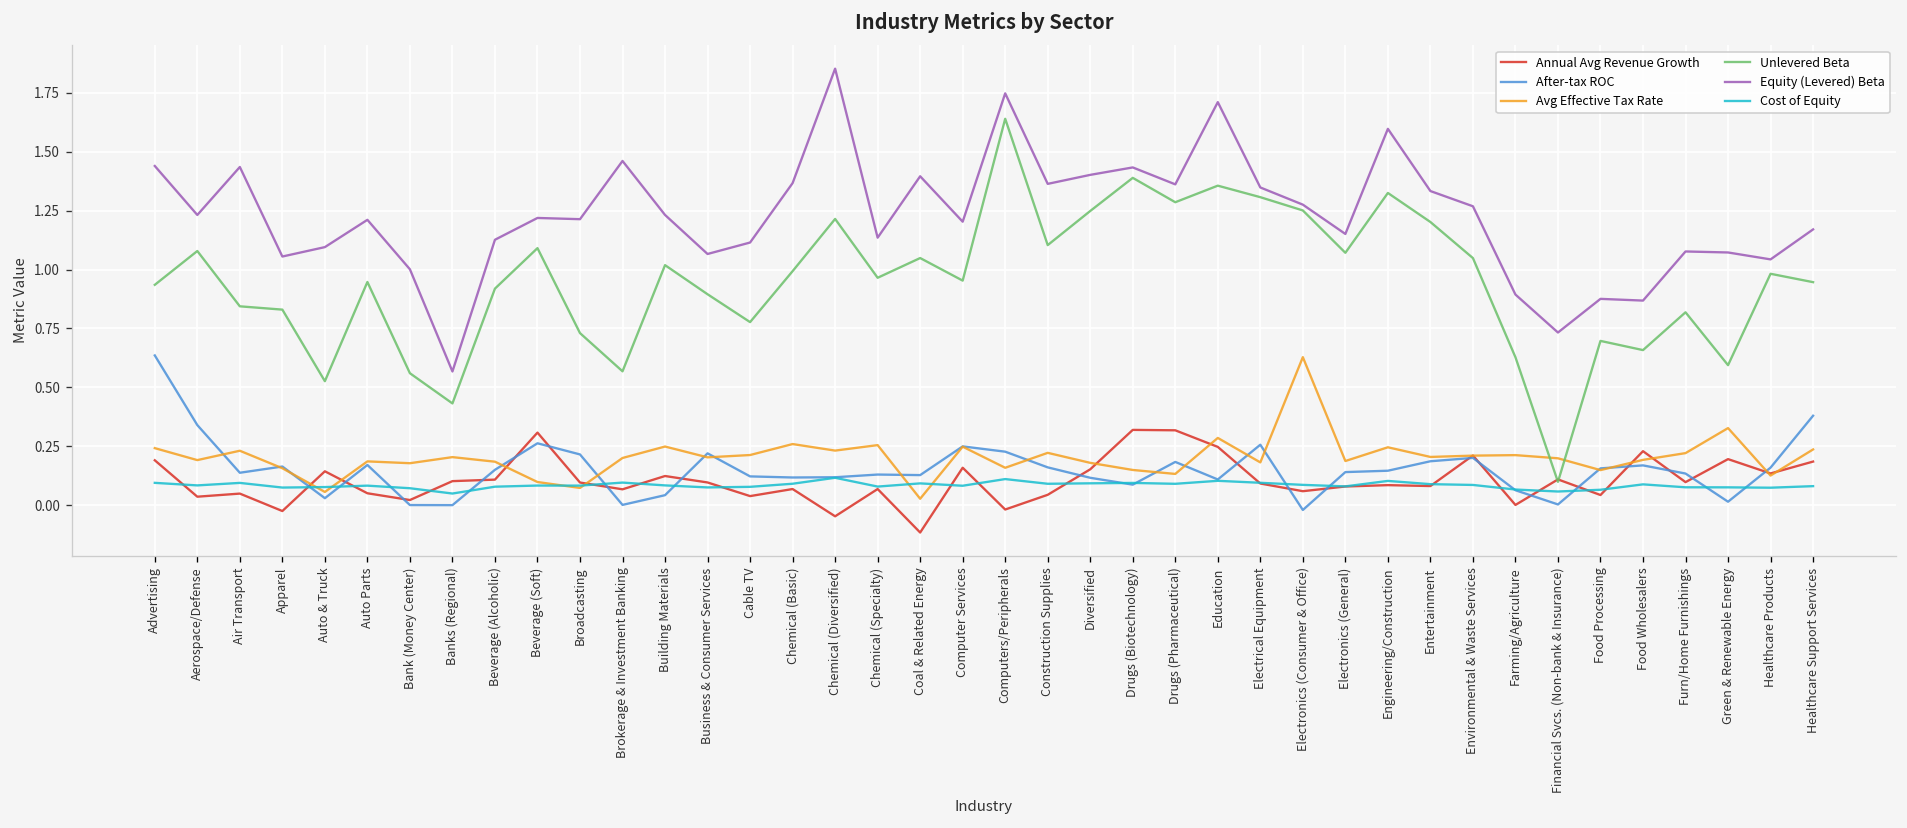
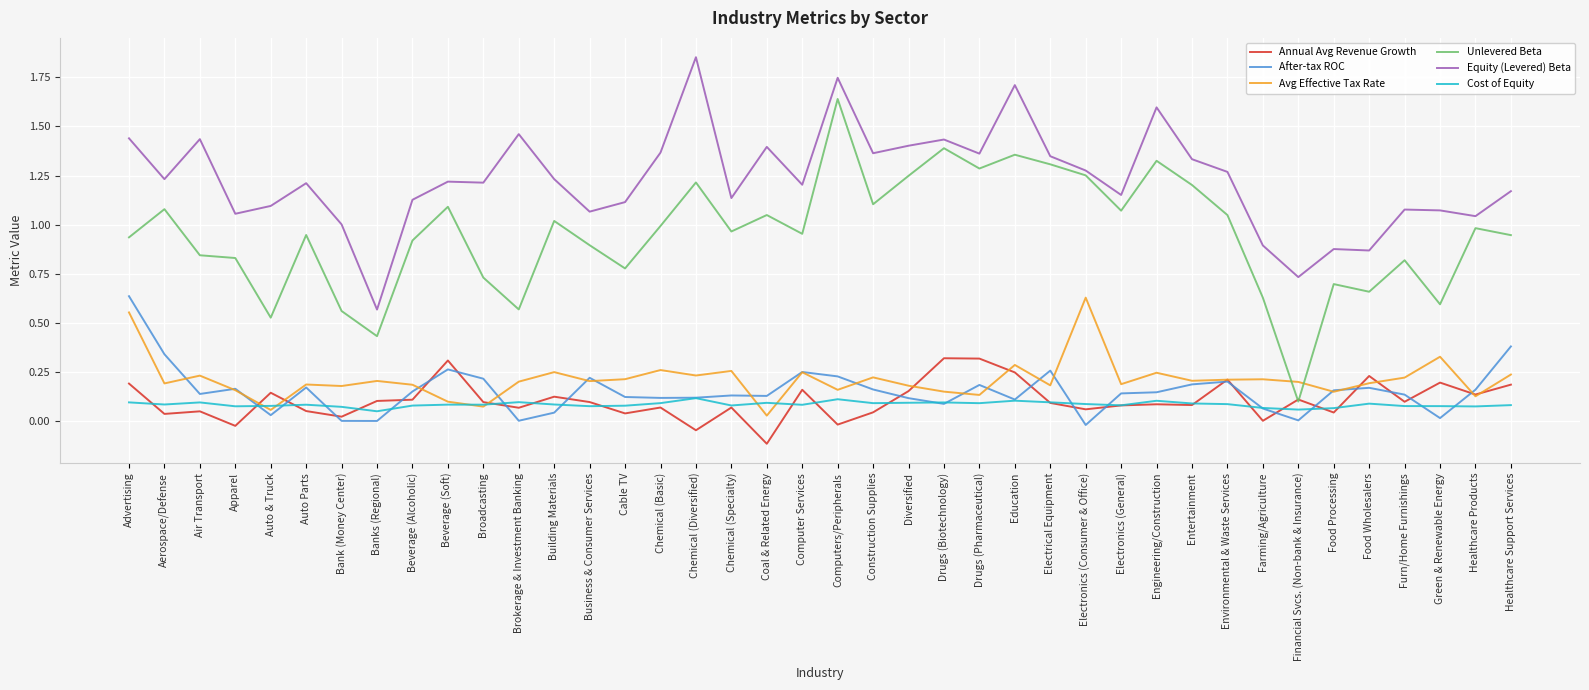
Avg Effective Tax Rate, Advertising: 0.24 -> 0.55
